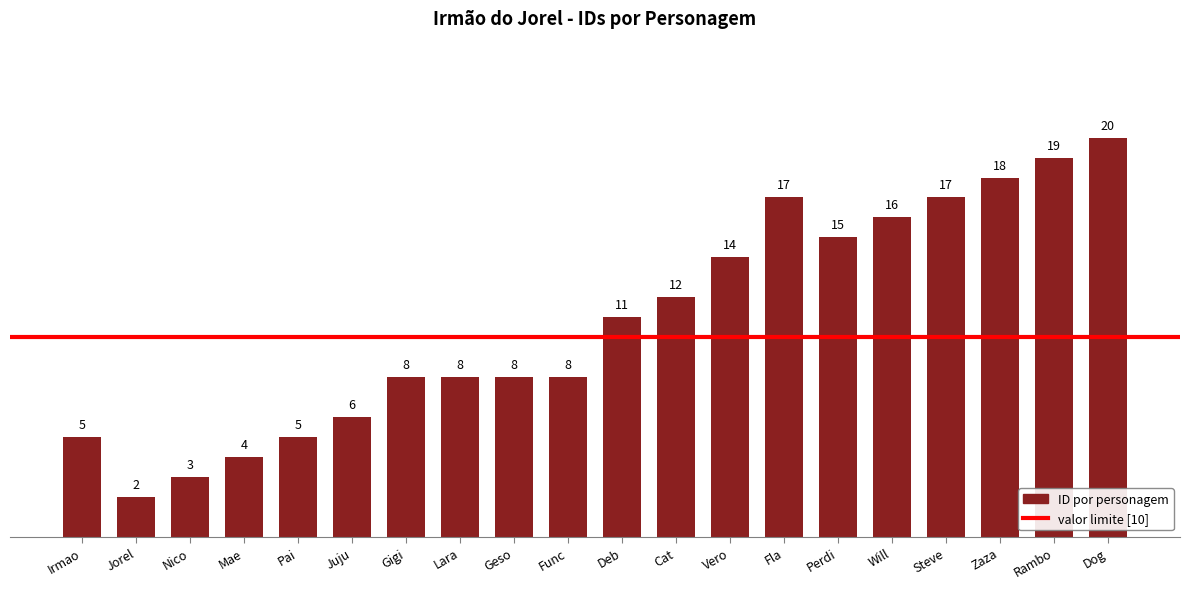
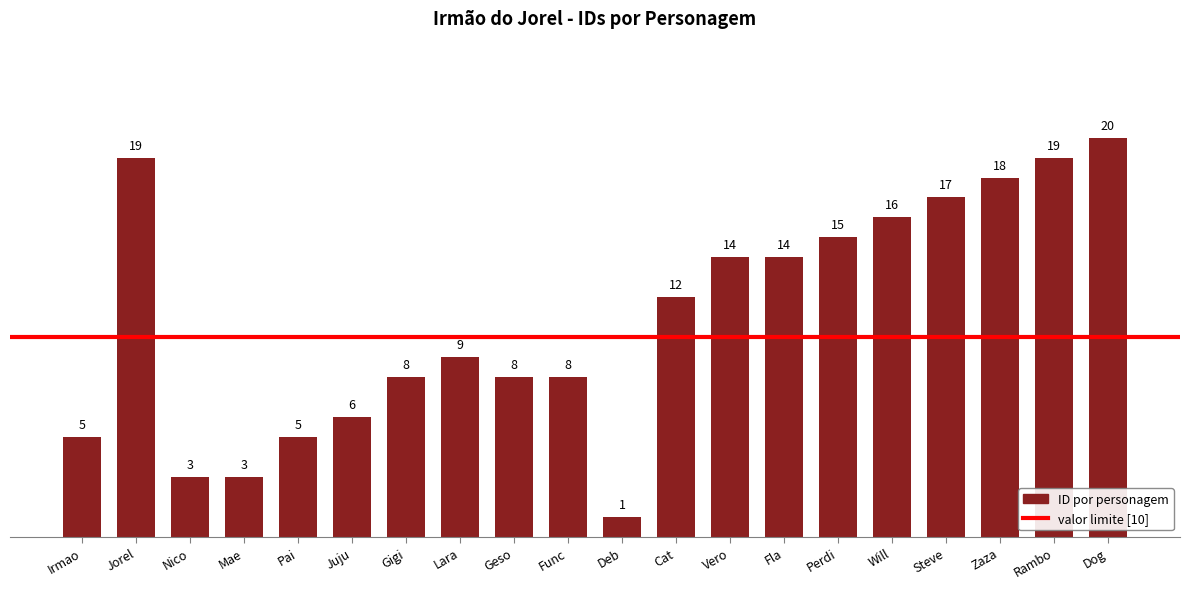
Jorel: 2 -> 19
Mae: 4 -> 3
Lara: 8 -> 9
Deb: 11 -> 1
Fla: 17 -> 14
